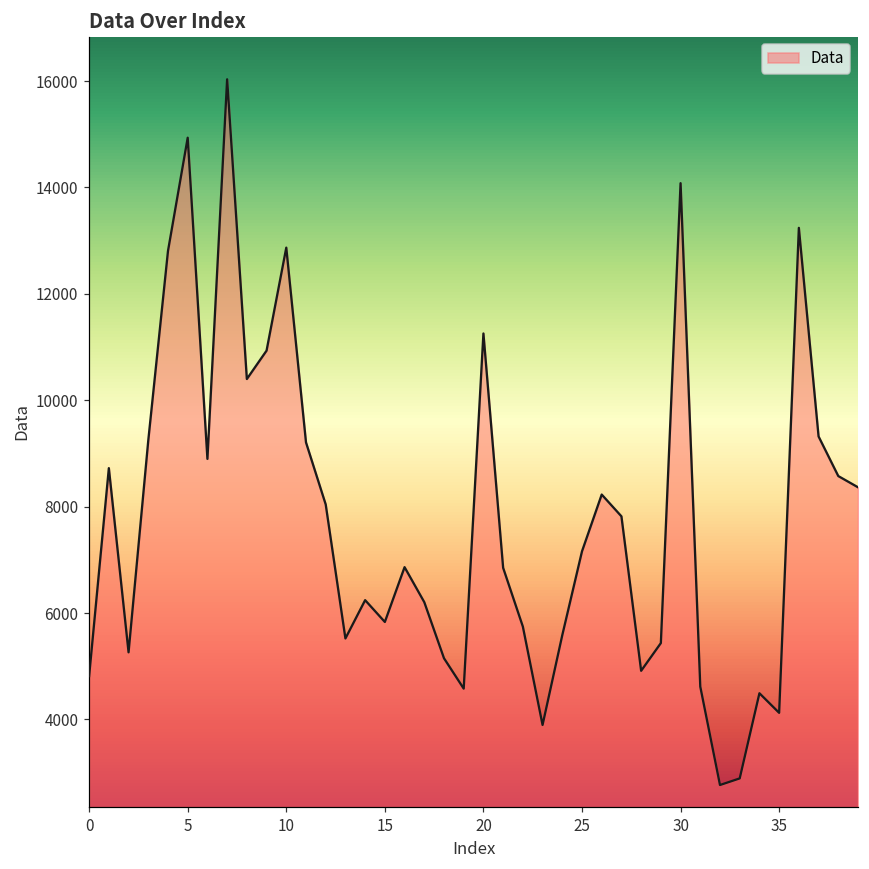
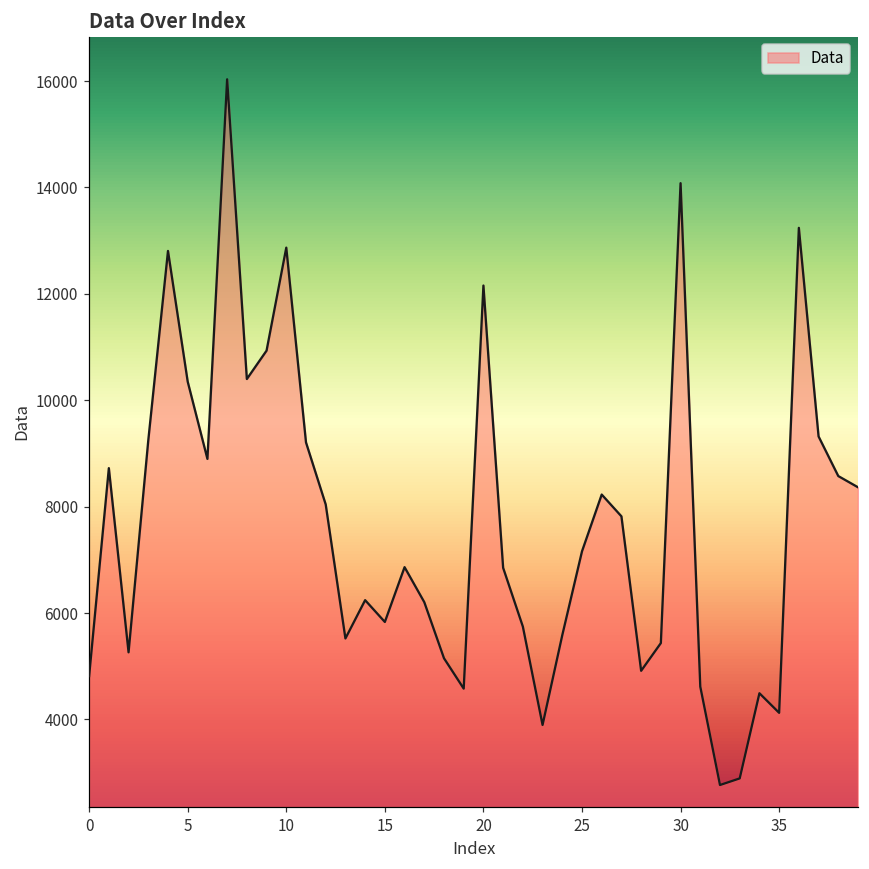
5: 14900 -> 10300
20: 11300 -> 12200
